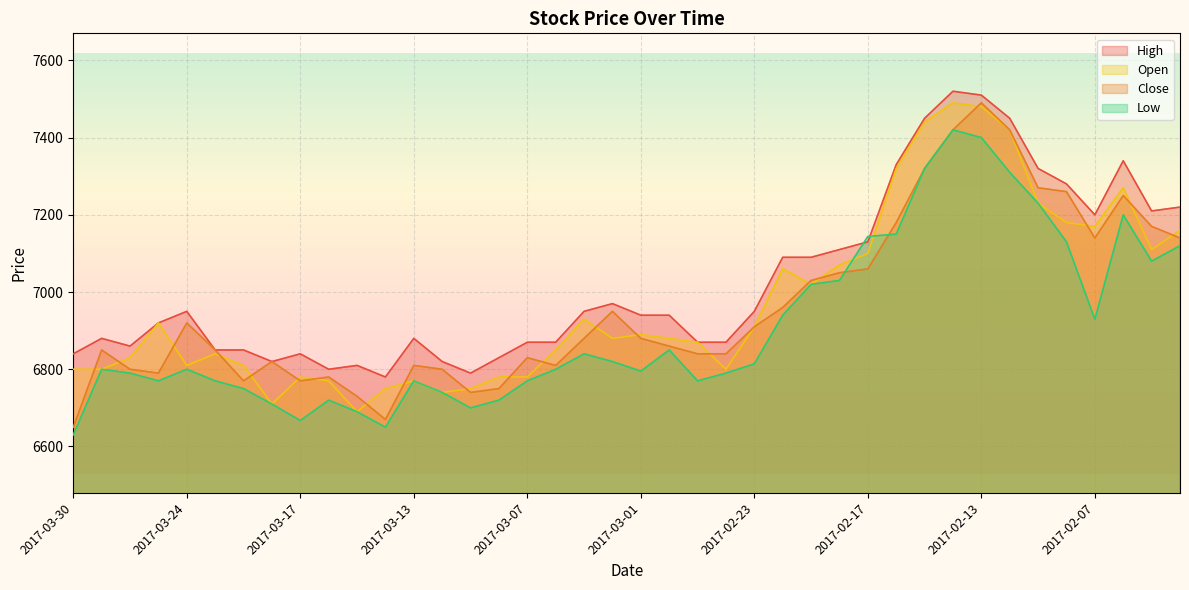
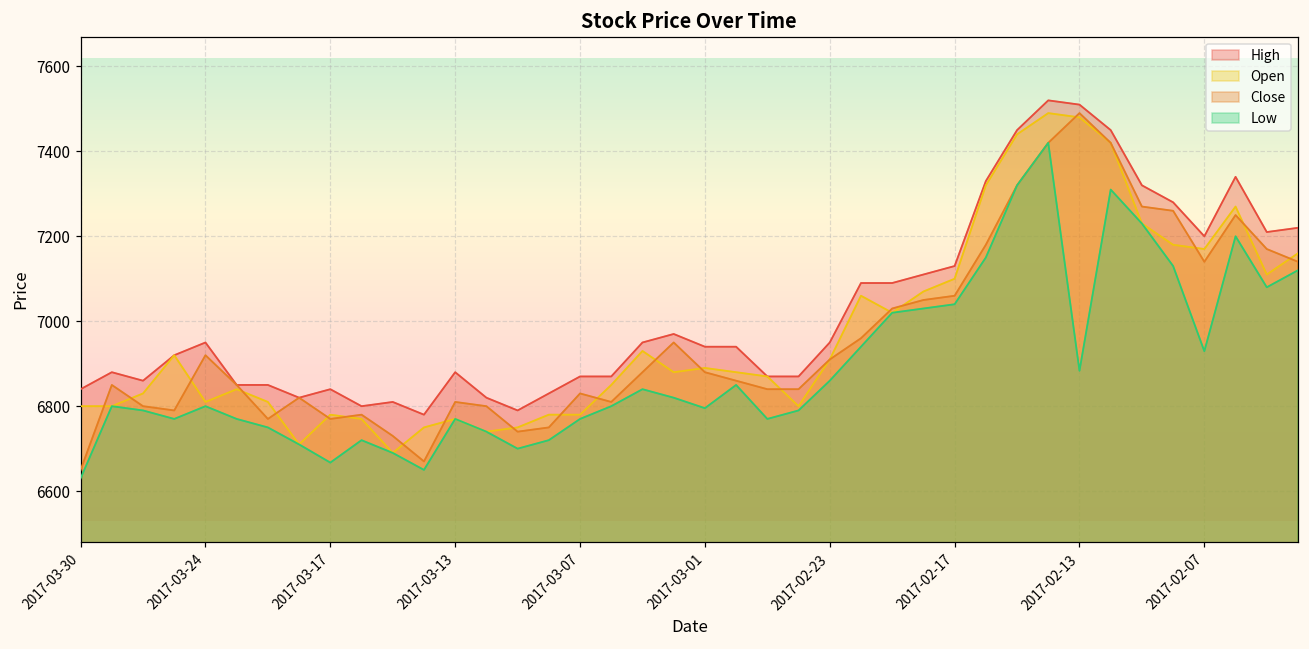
Low, 2017-02-23: 6810 -> 6860
Low, 2017-02-17: 7140 -> 7040
Low, 2017-02-13: 7400 -> 6880
